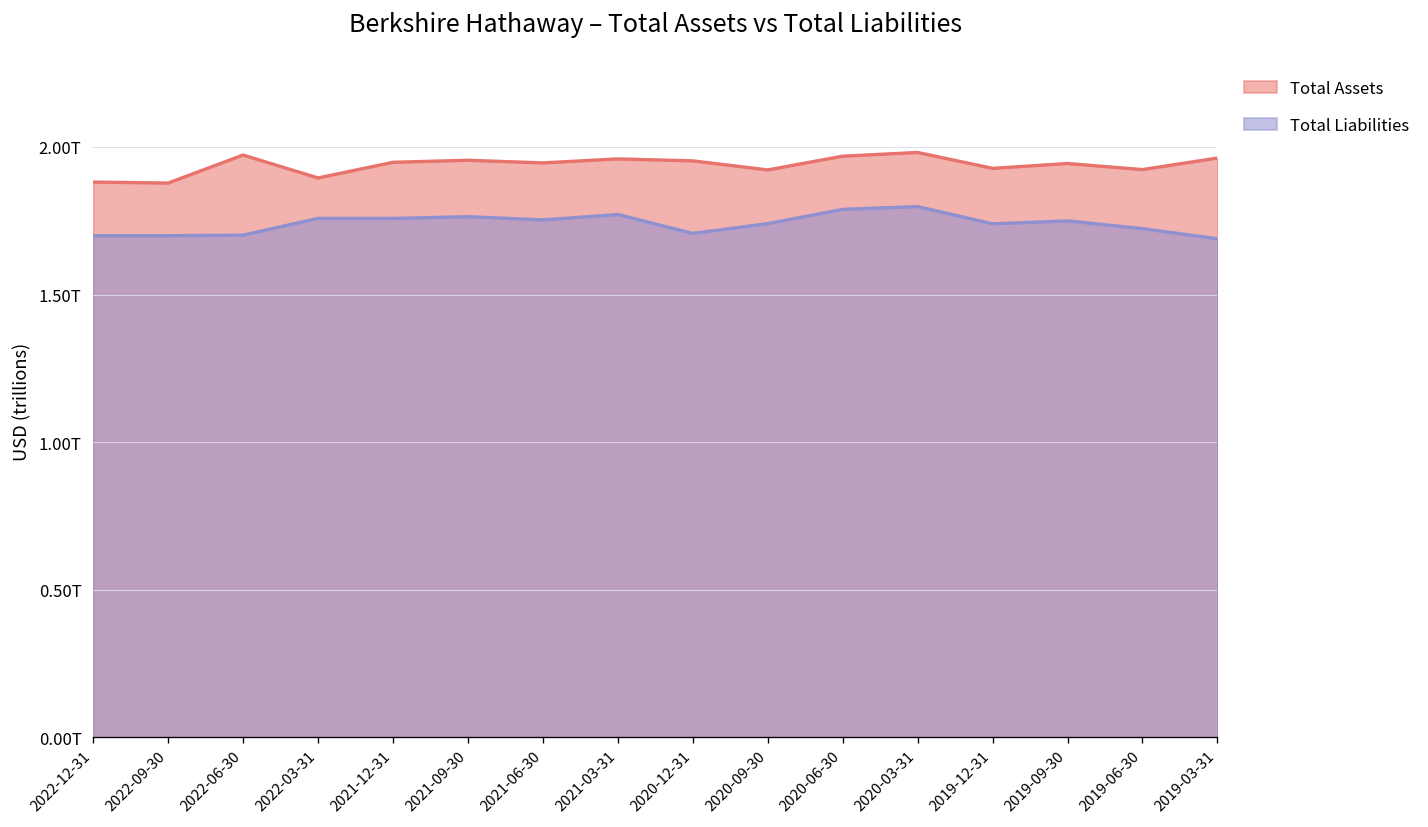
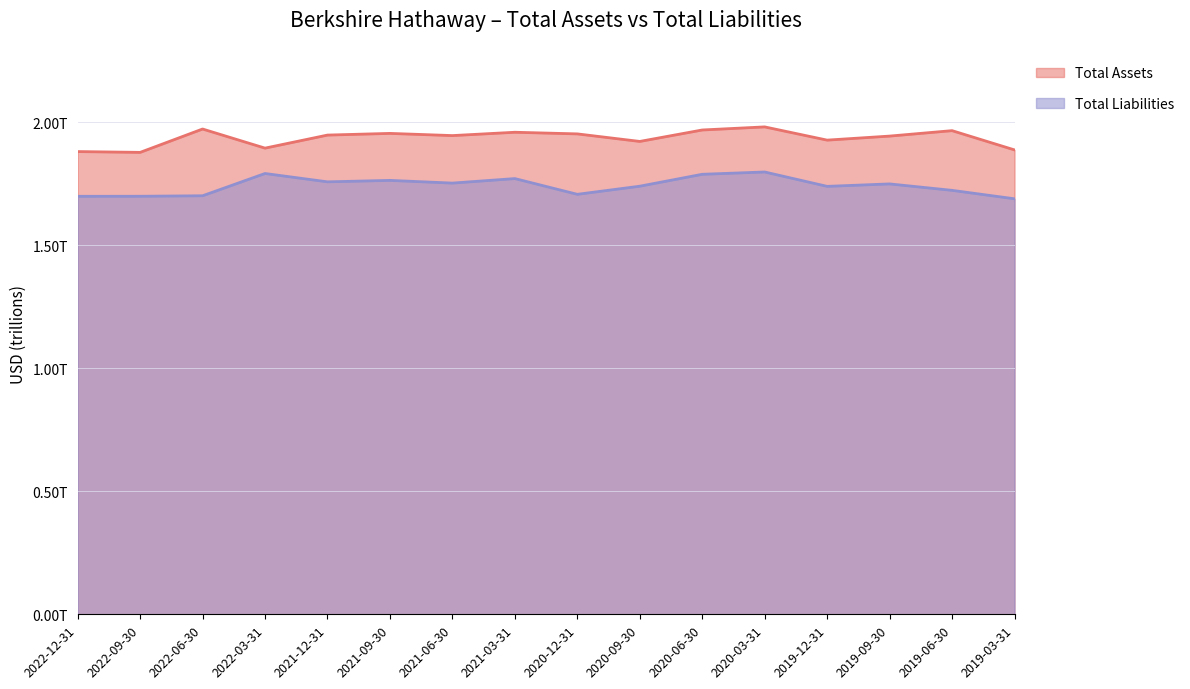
Total Liabilities, 2022-03-31: 1.76T -> 1.79T
Total Assets, 2019-06-30: 1.92T -> 1.97T
Total Assets, 2019-03-31: 1.96T -> 1.89T
